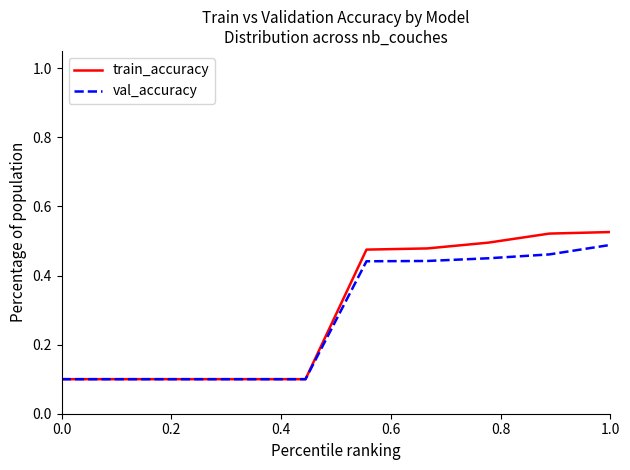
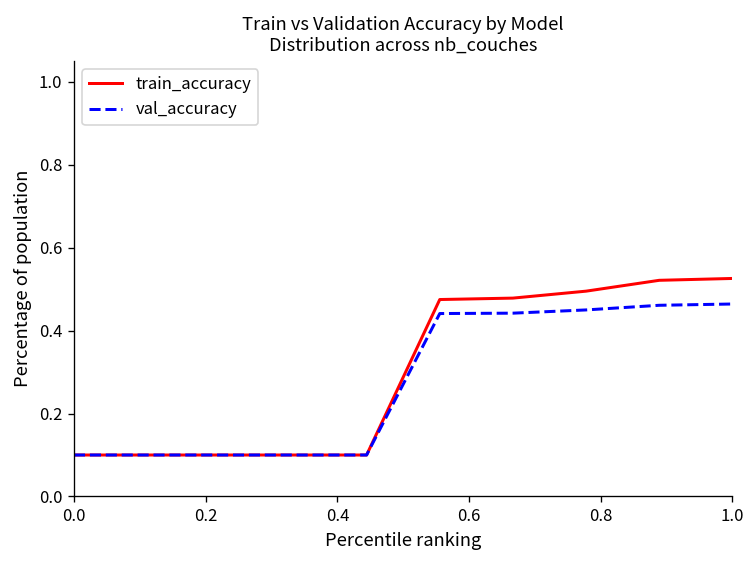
val_accuracy, 1.0: 0.49 -> 0.46
